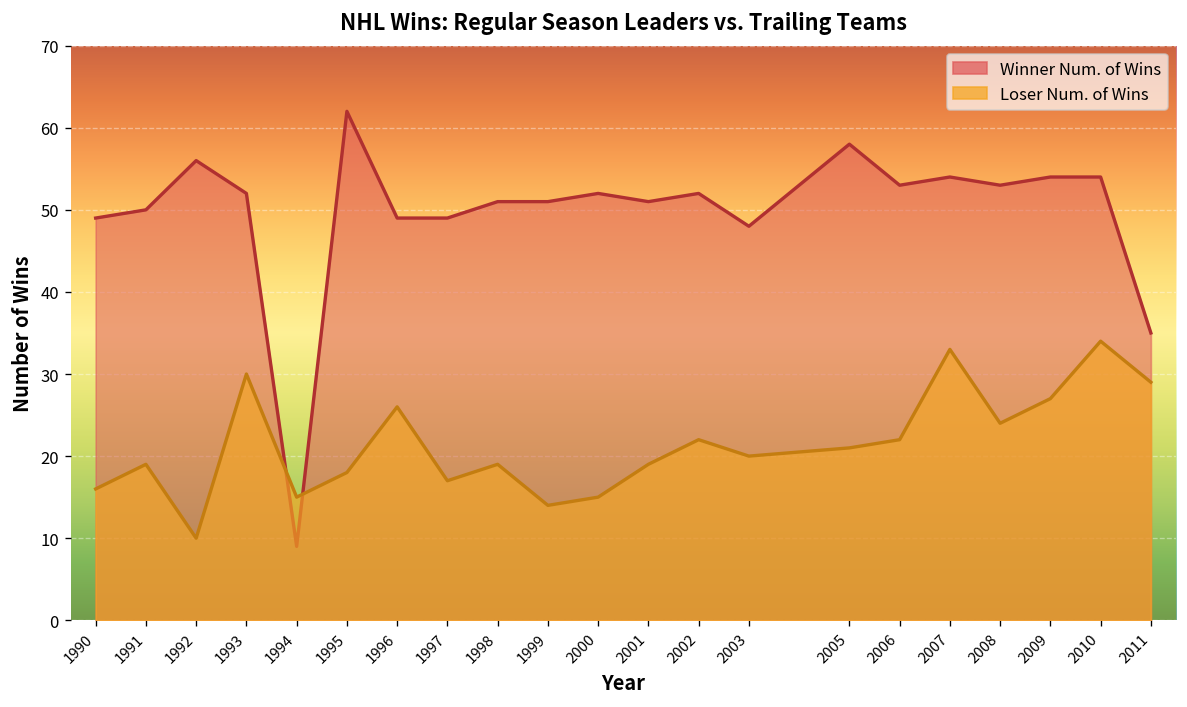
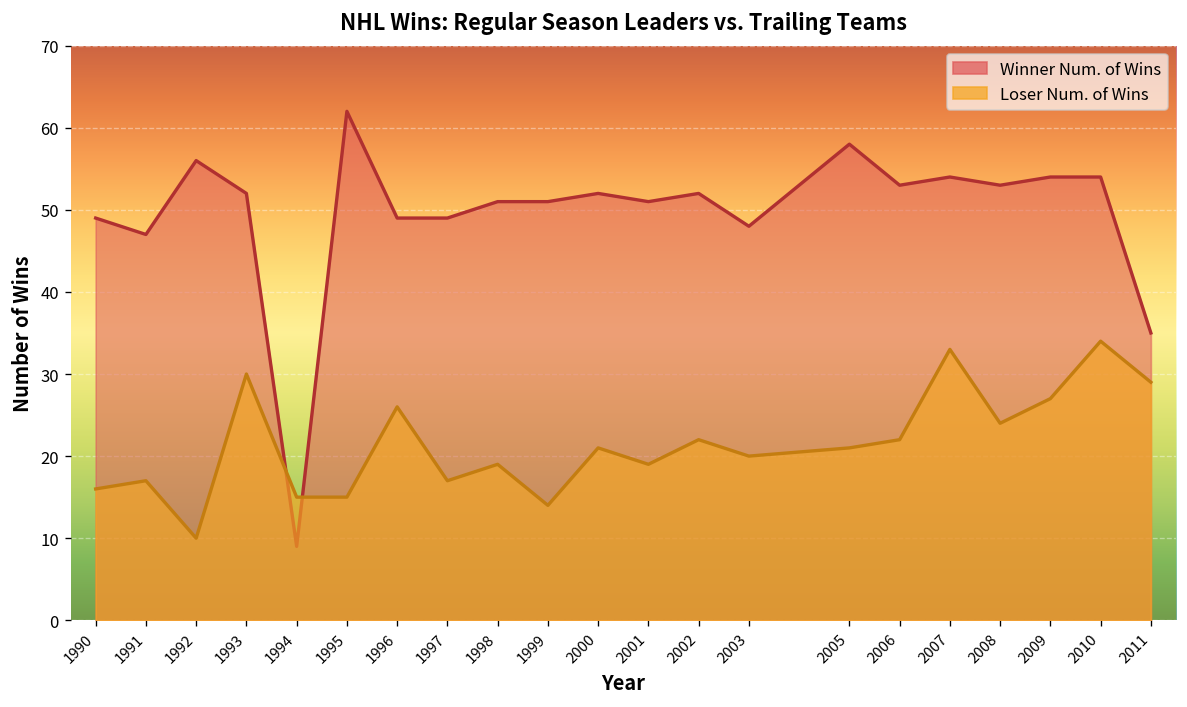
Winner Num. of Wins, 1991: 50 -> 47
Loser Num. of Wins, 1991: 19 -> 17
Loser Num. of Wins, 1995: 18 -> 15
Loser Num. of Wins, 2000: 15 -> 21
